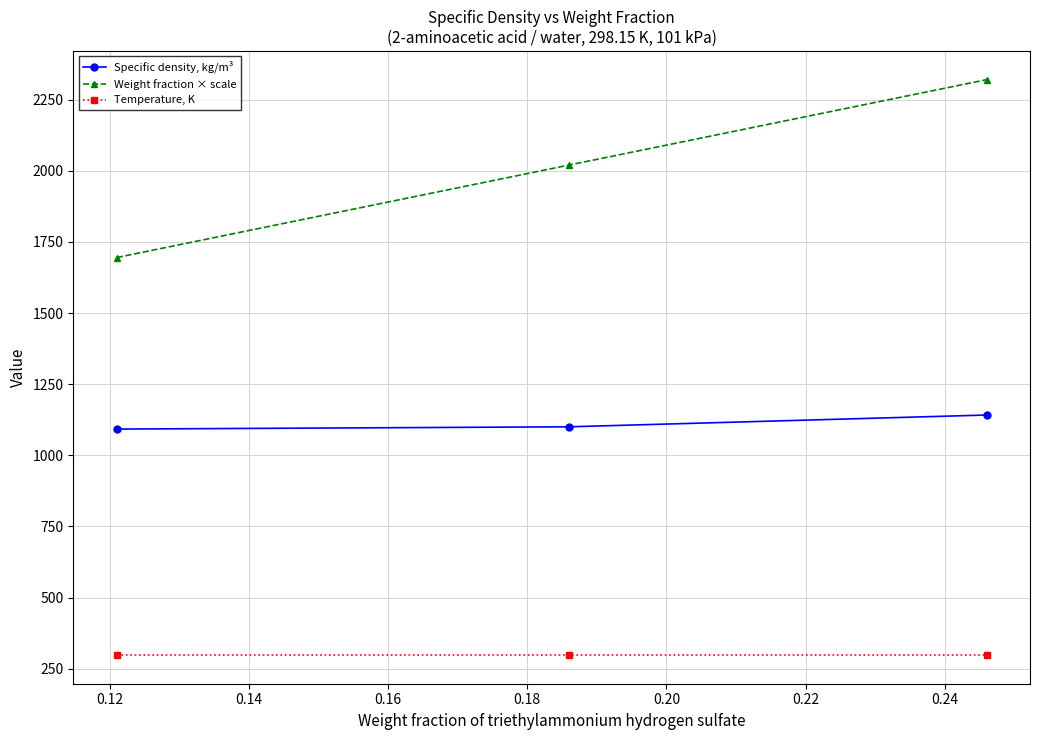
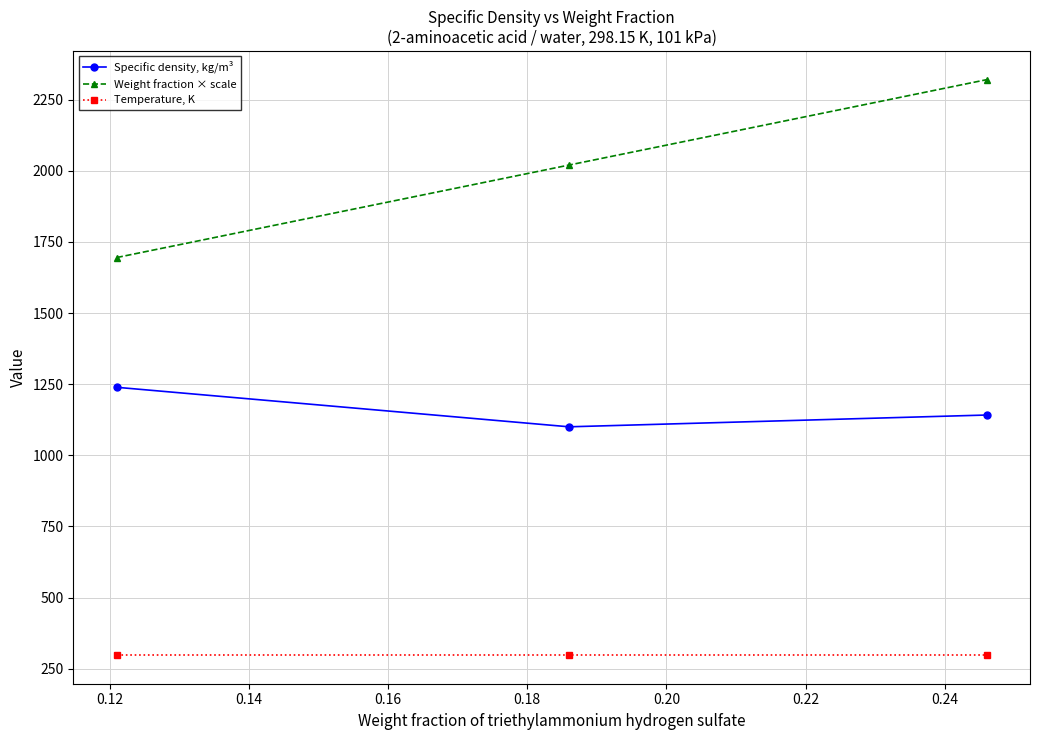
Specific density, kg/m³, 0.12: 1090 -> 1240
